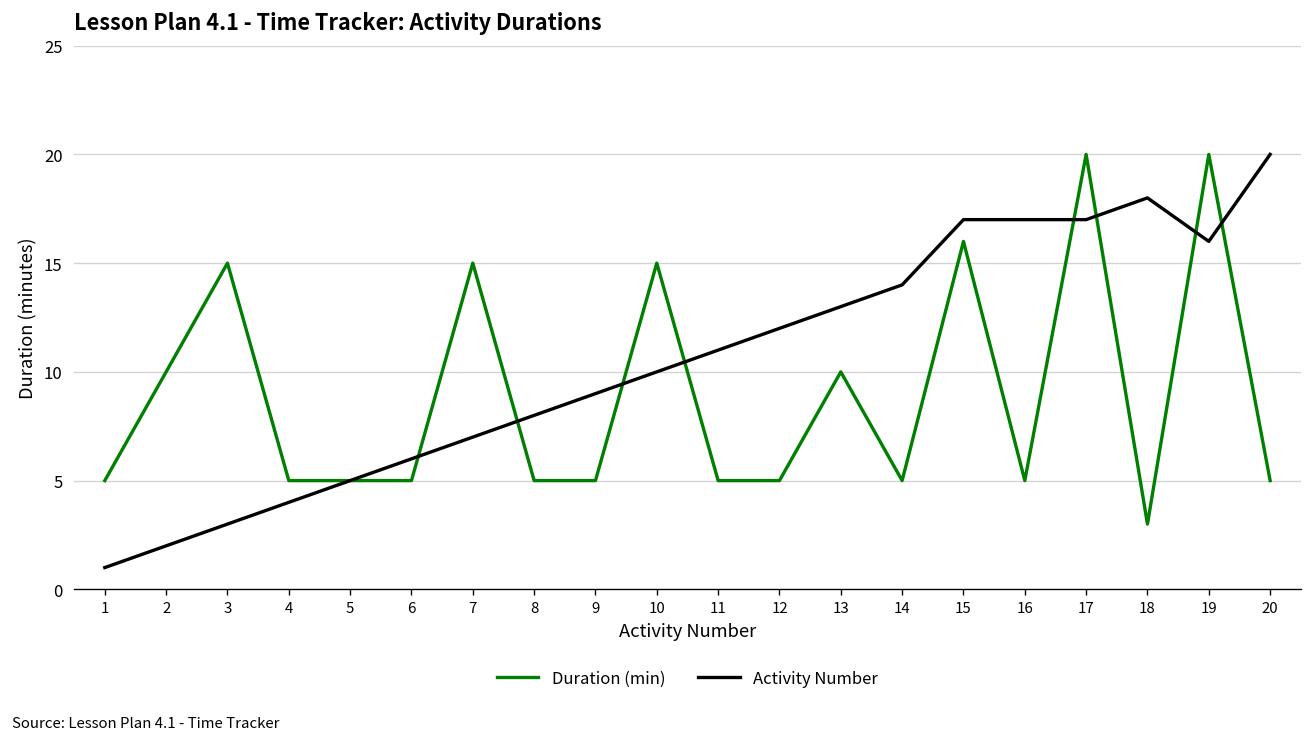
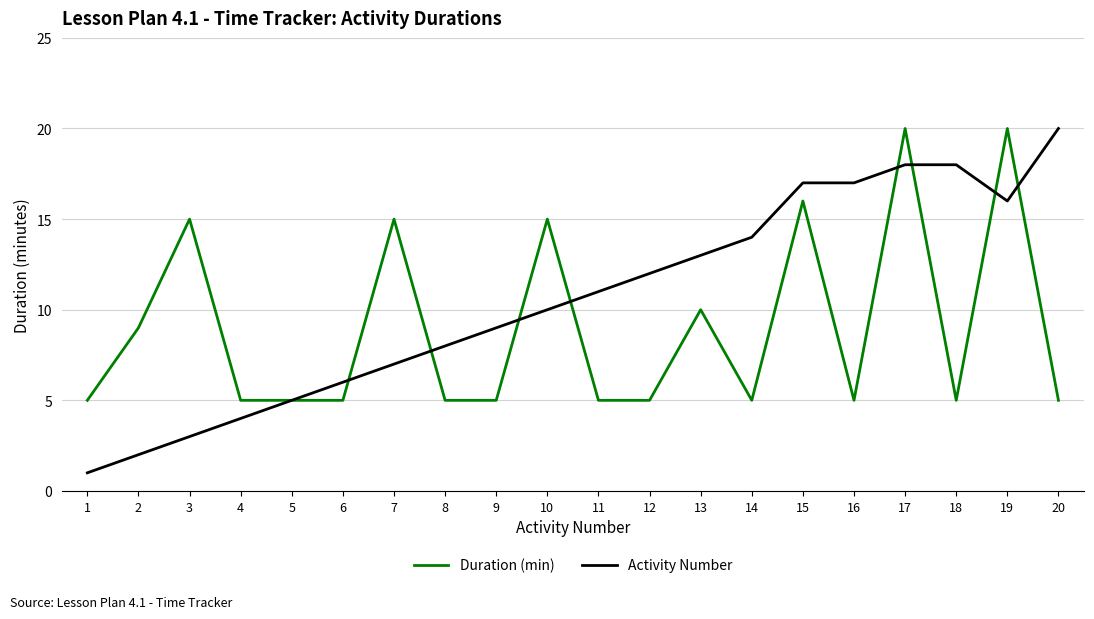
Duration (min), 2: 10 -> 9
Activity Number, 17: 17 -> 18
Duration (min), 18: 3 -> 5
